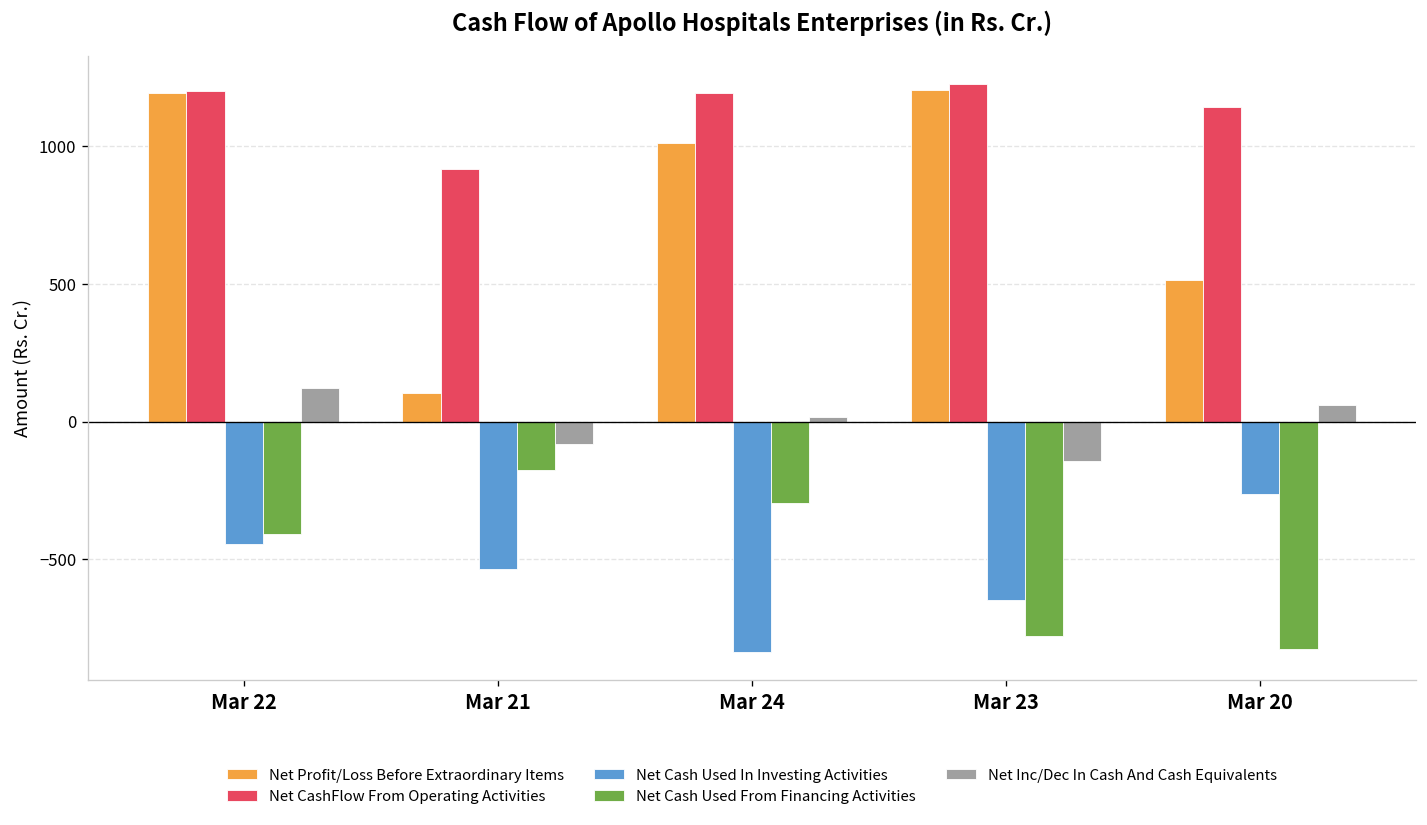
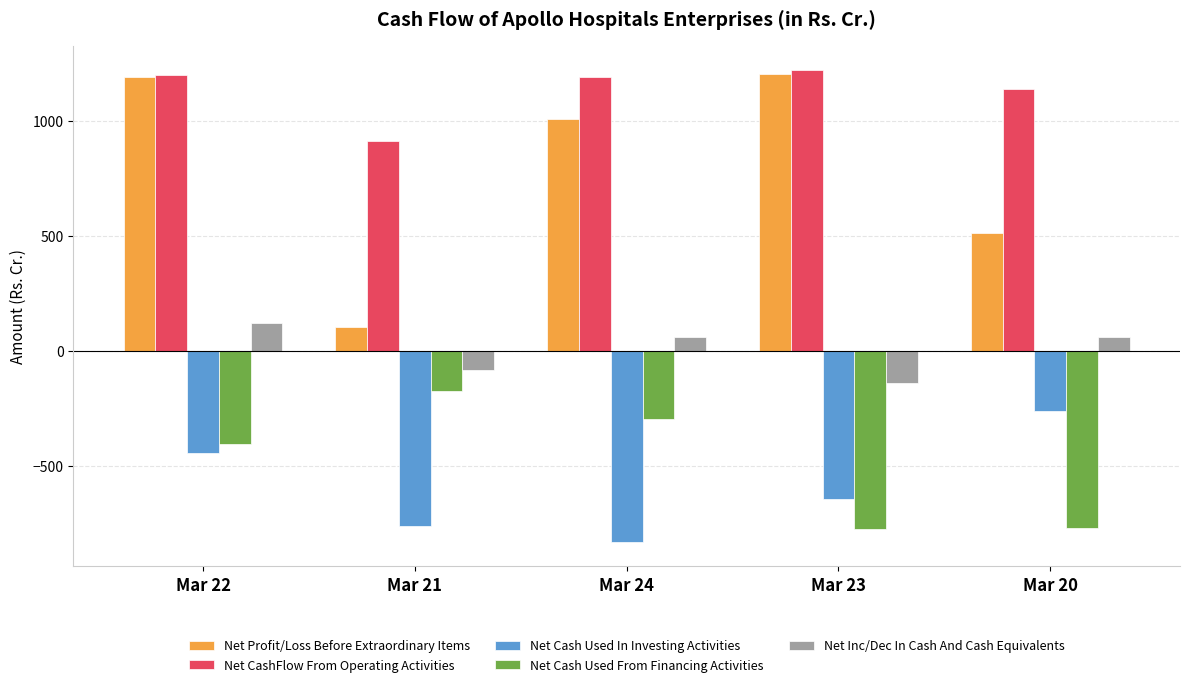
Net Cash Used In Investing Activities, Mar 21: -540 -> -760
Net Inc/Dec In Cash And Cash Equivalents, Mar 24: 20 -> 60
Net Cash Used From Financing Activities, Mar 20: -820 -> -770
